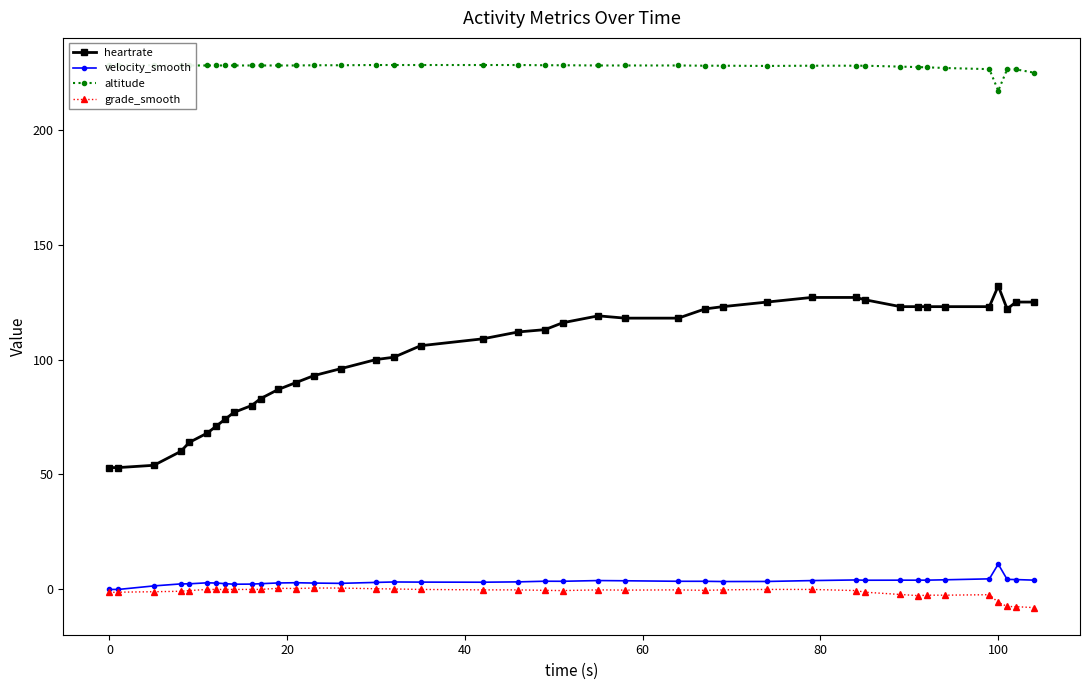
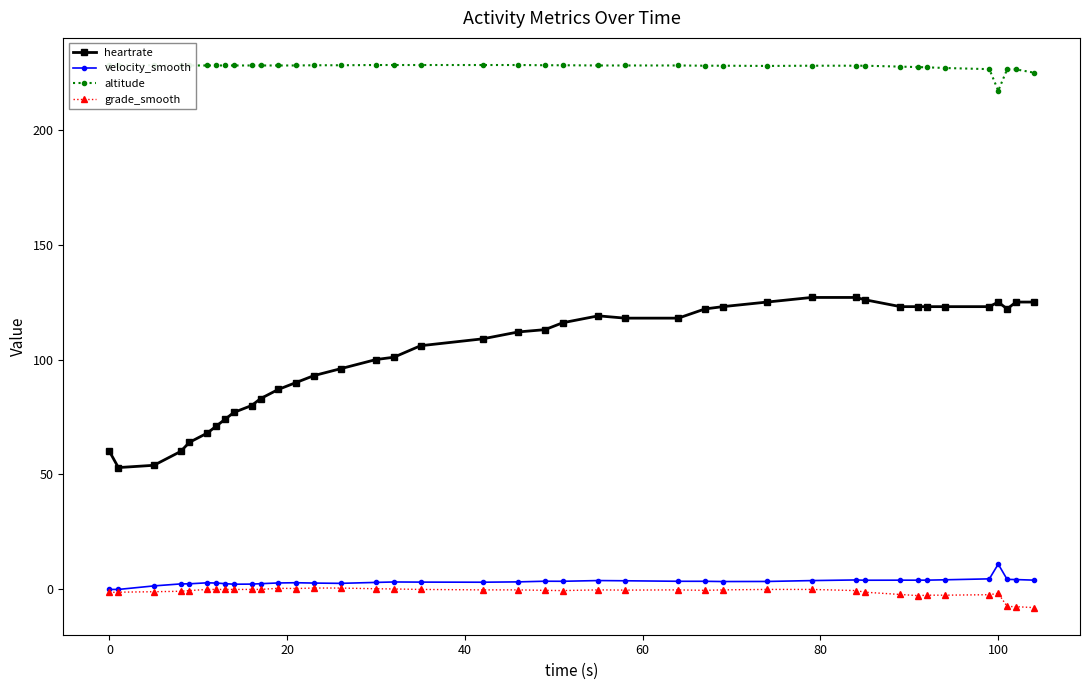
heartrate, 0: 53 -> 60
heartrate, 100: 132 -> 125
grade_smooth, 100: -6 -> -2
